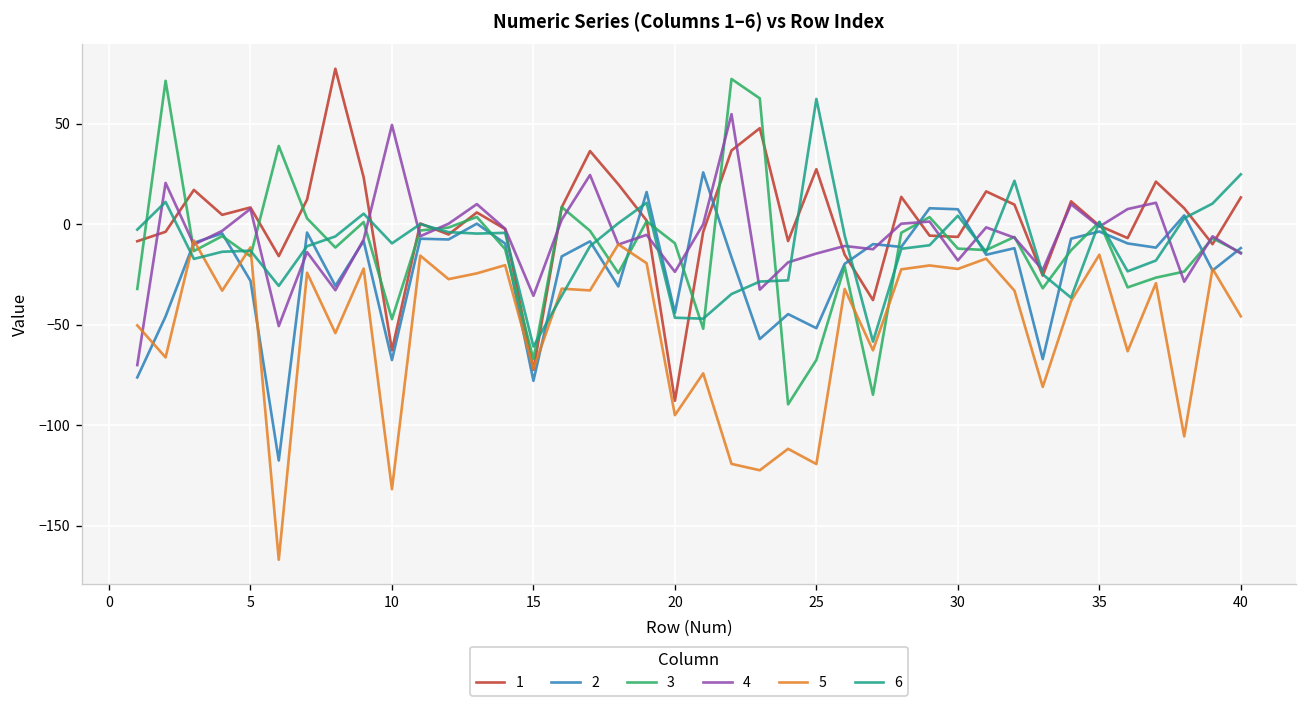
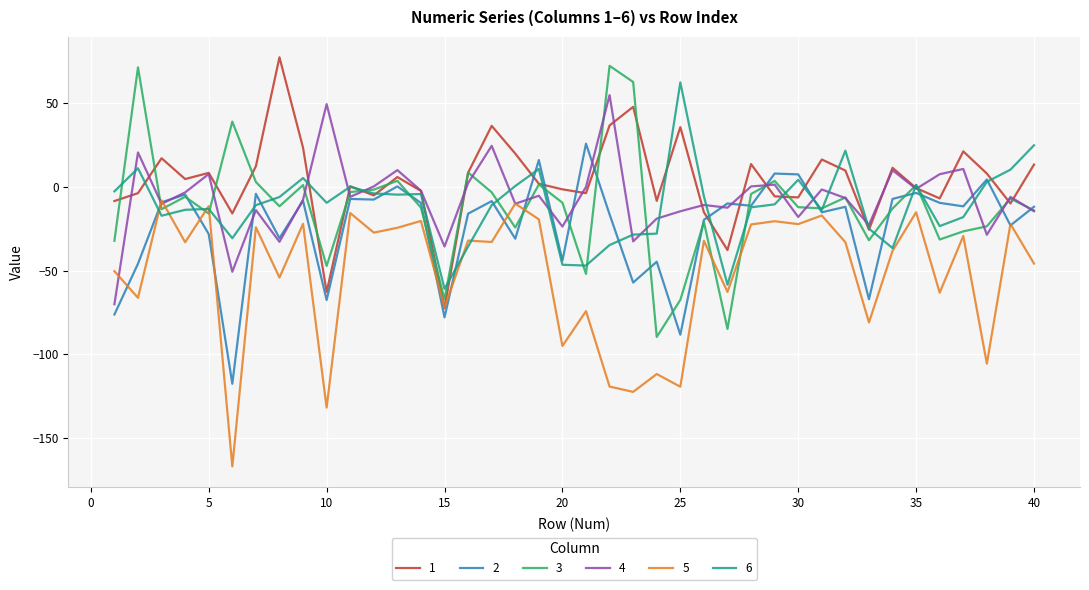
1, 20: -88 -> -2
1, 25: 27 -> 36
2, 25: -52 -> -88
